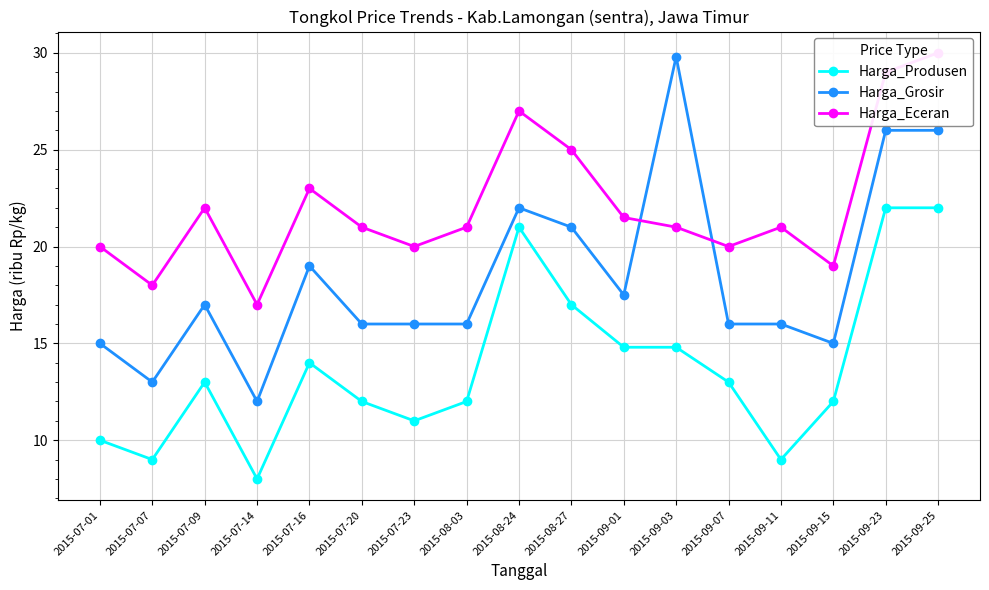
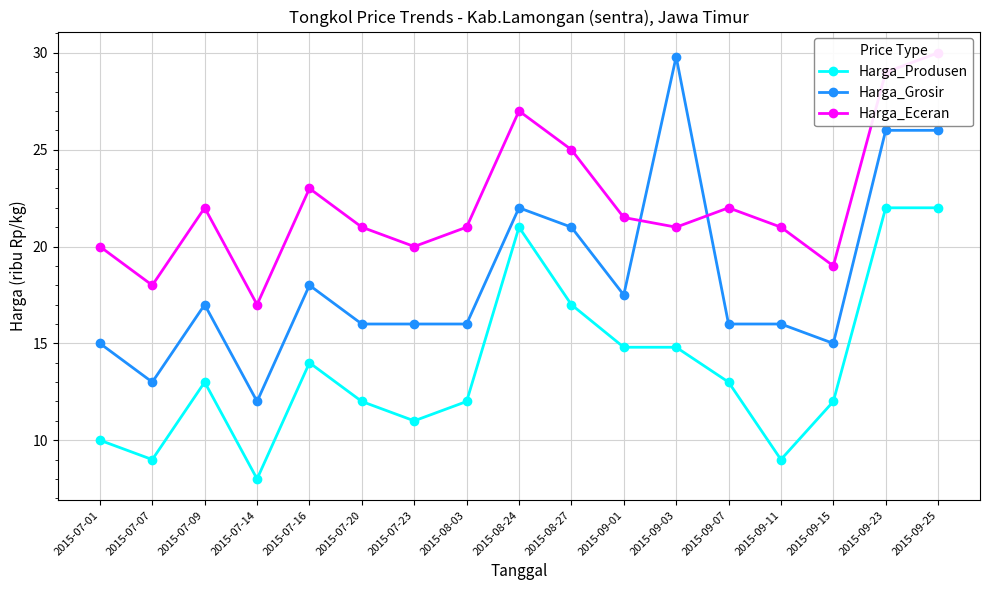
Harga_Grosir, 2015-07-16: 19 -> 18
Harga_Eceran, 2015-09-07: 20 -> 22
